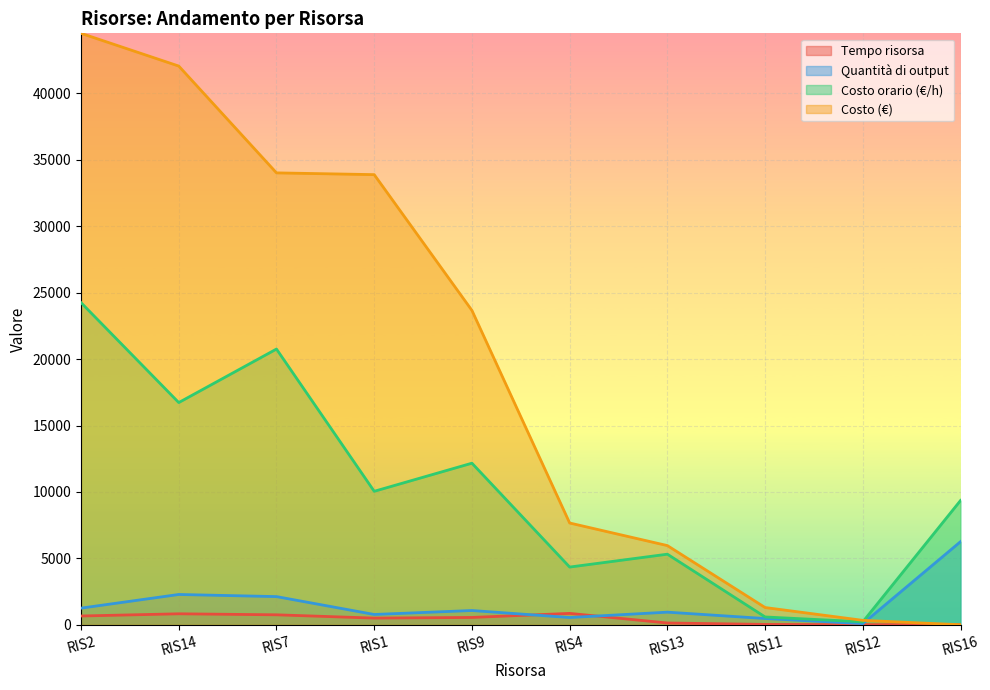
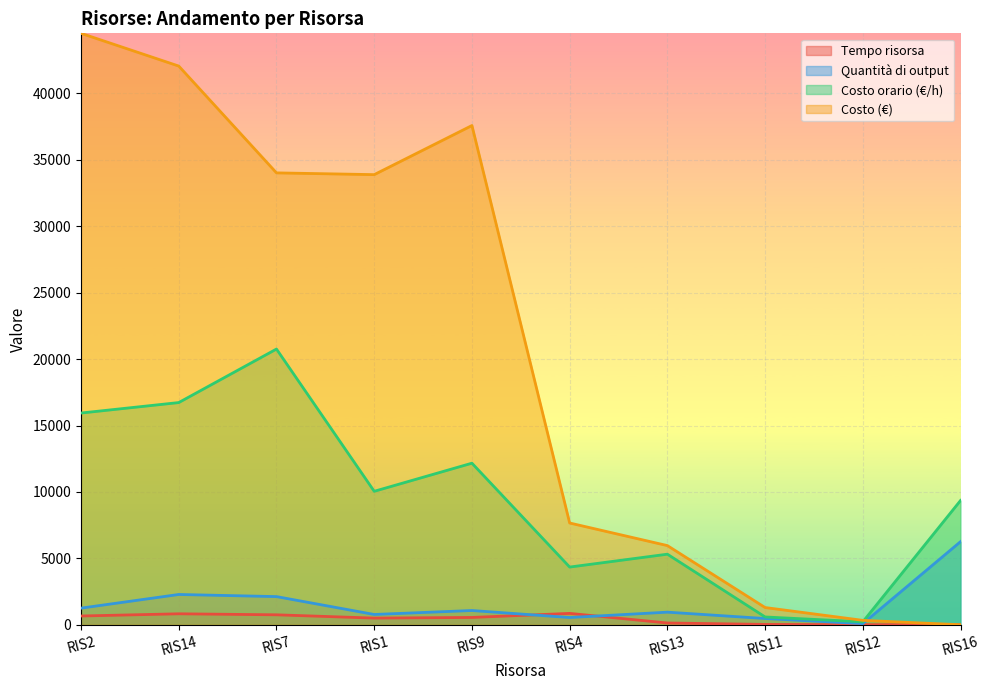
Costo orario (€/h), RIS2: 24300 -> 15900
Costo (€), RIS9: 23700 -> 37600
